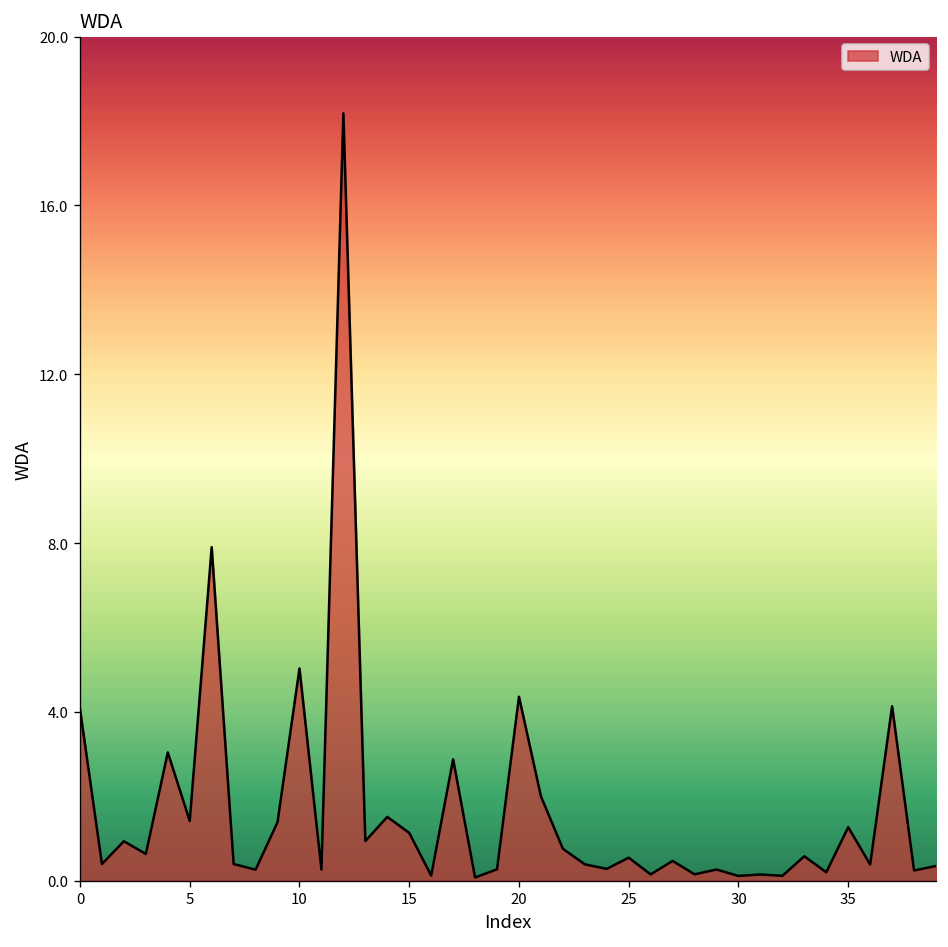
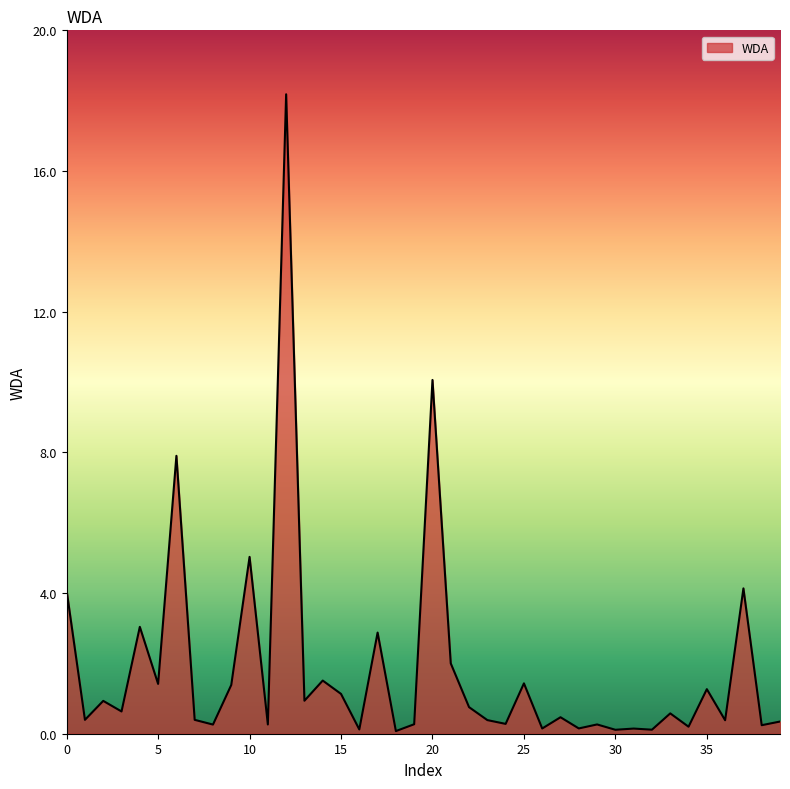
20: 4.4 -> 10.1
25: 0.5 -> 1.4
